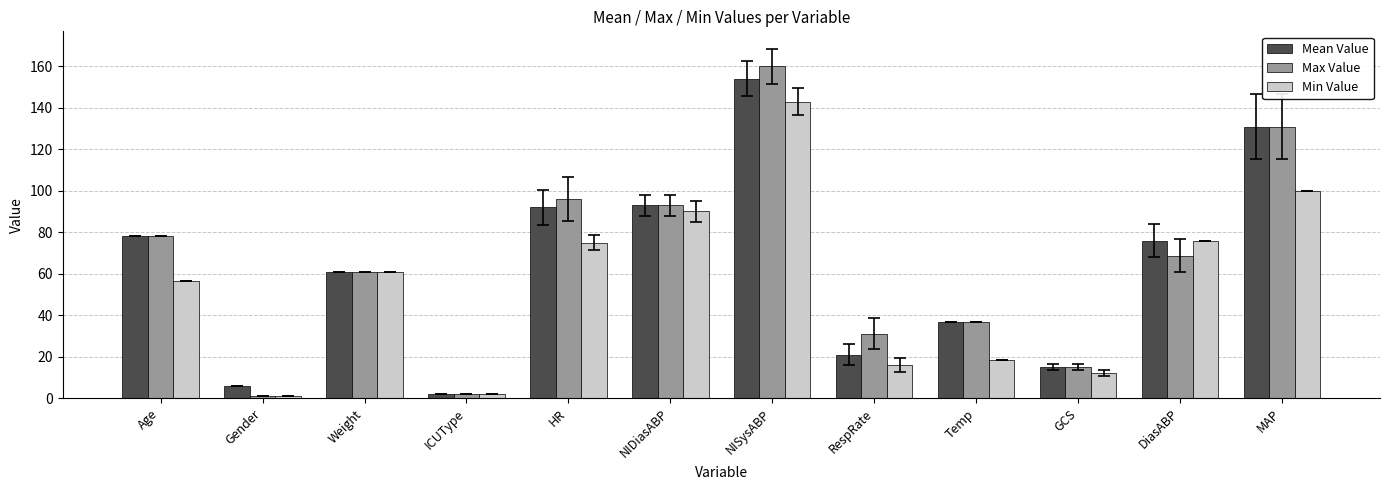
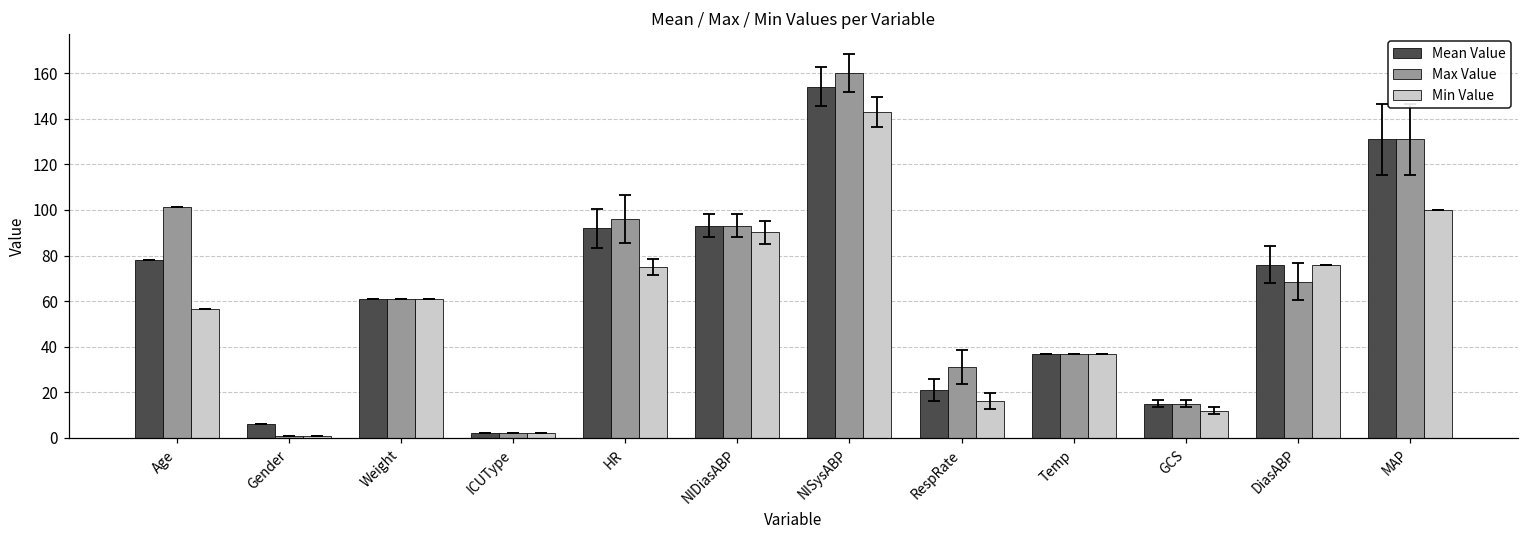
Max Value, Age: 78 -> 101
Min Value, Temp: 18 -> 37
